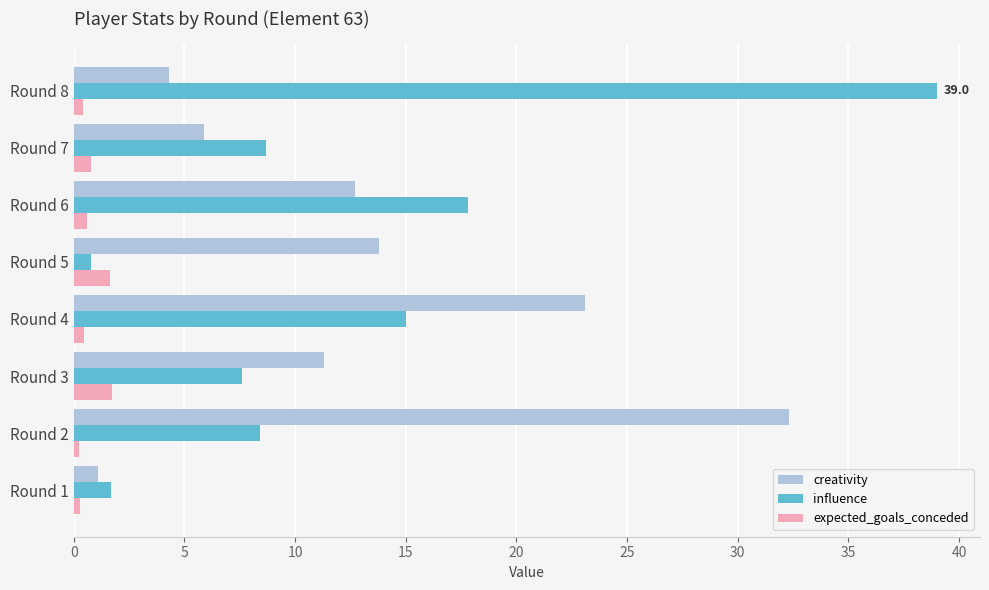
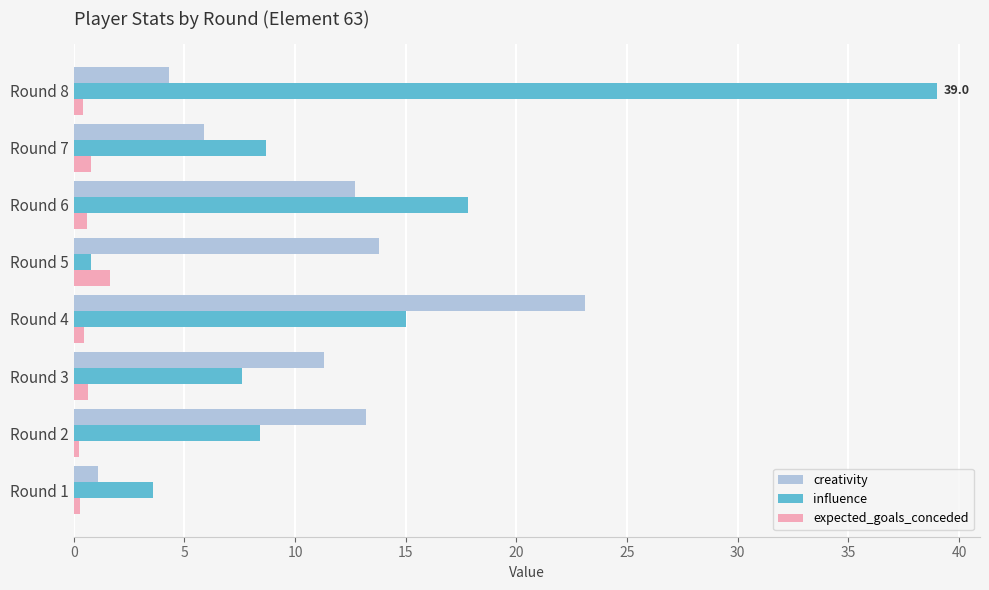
expected_goals_conceded, Round 3: 1.7 -> 0.7
creativity, Round 2: 32.3 -> 13.2
influence, Round 1: 1.7 -> 3.6
